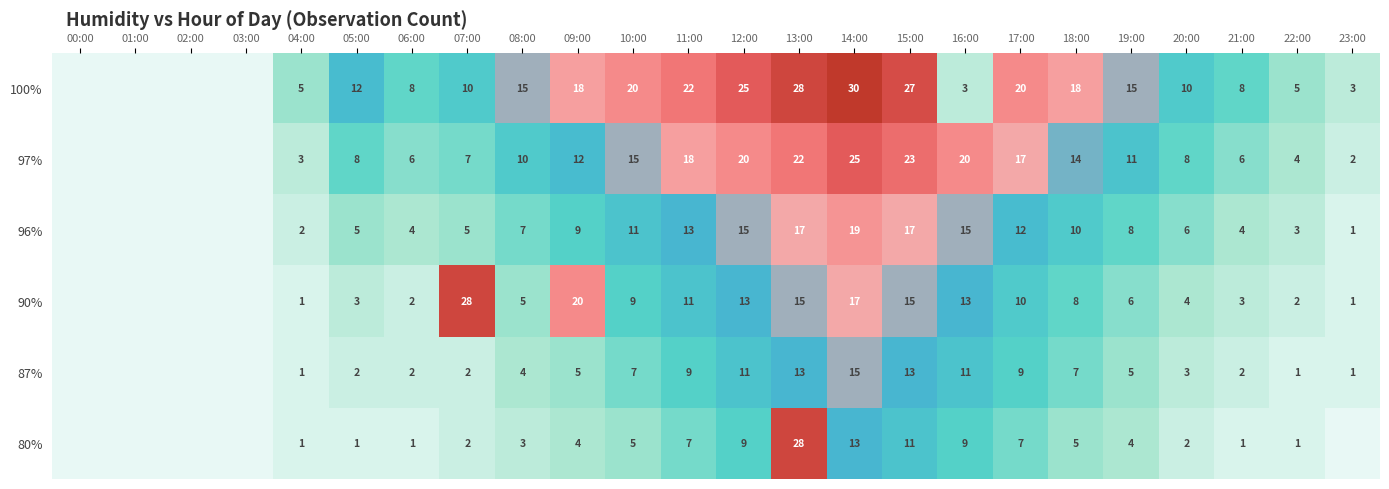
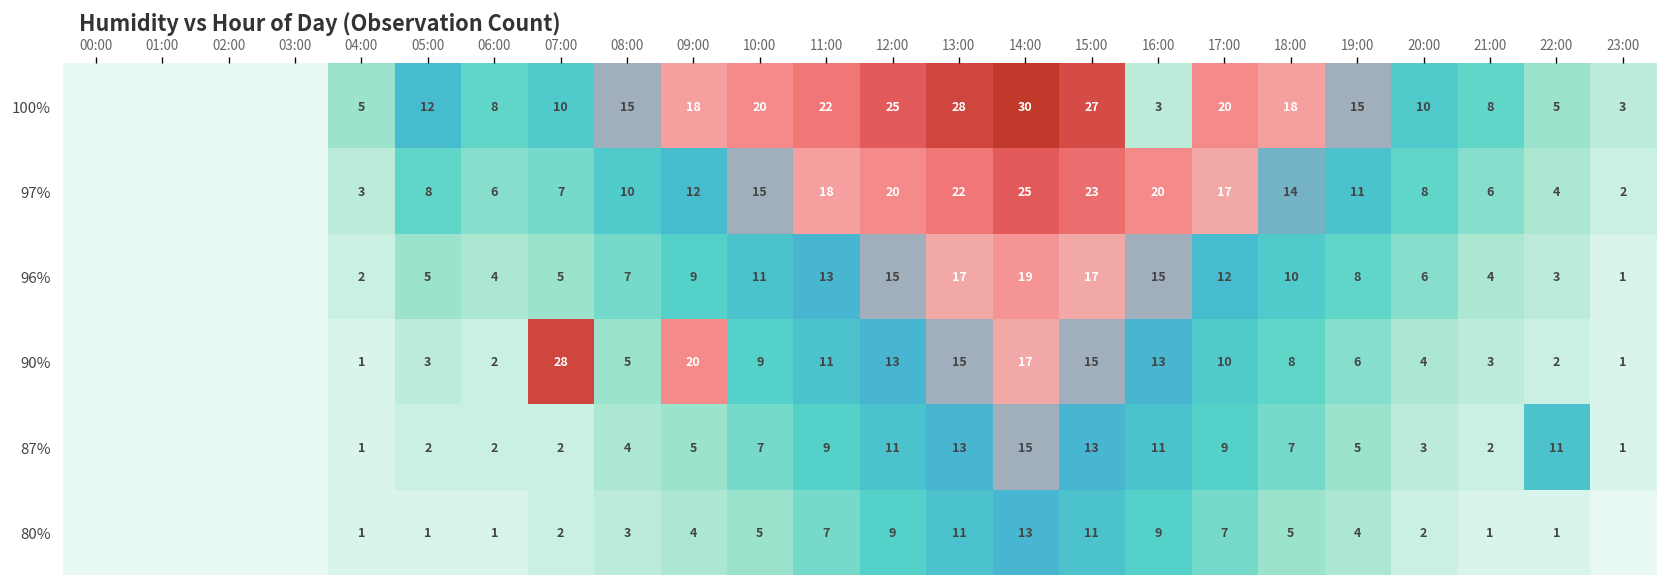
87%, 22:00: 1 -> 11
80%, 13:00: 28 -> 11
